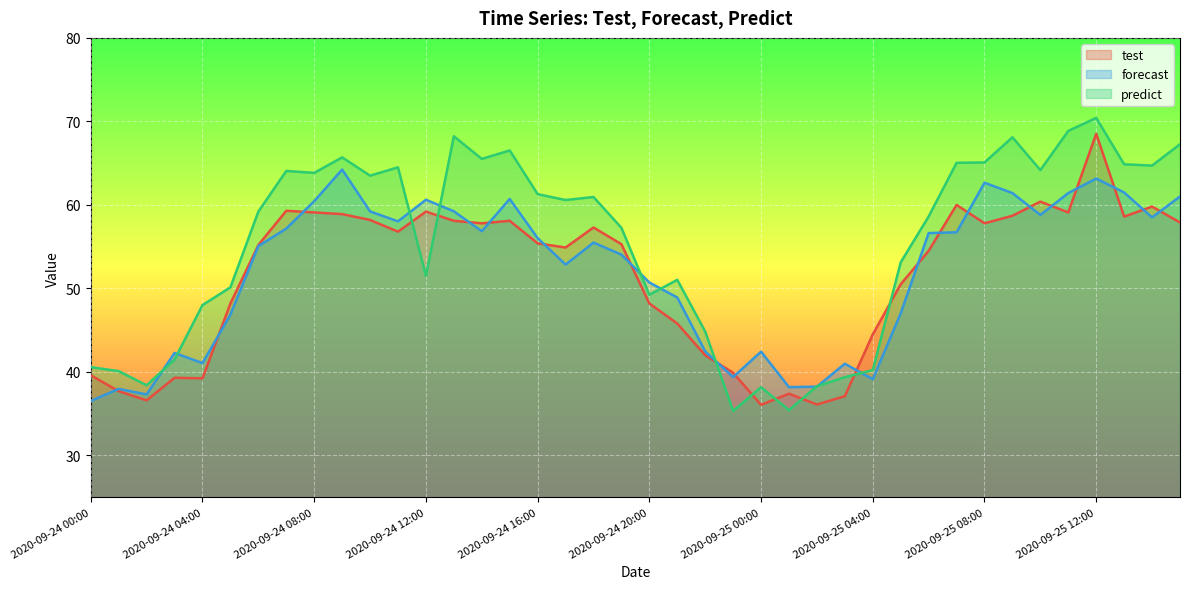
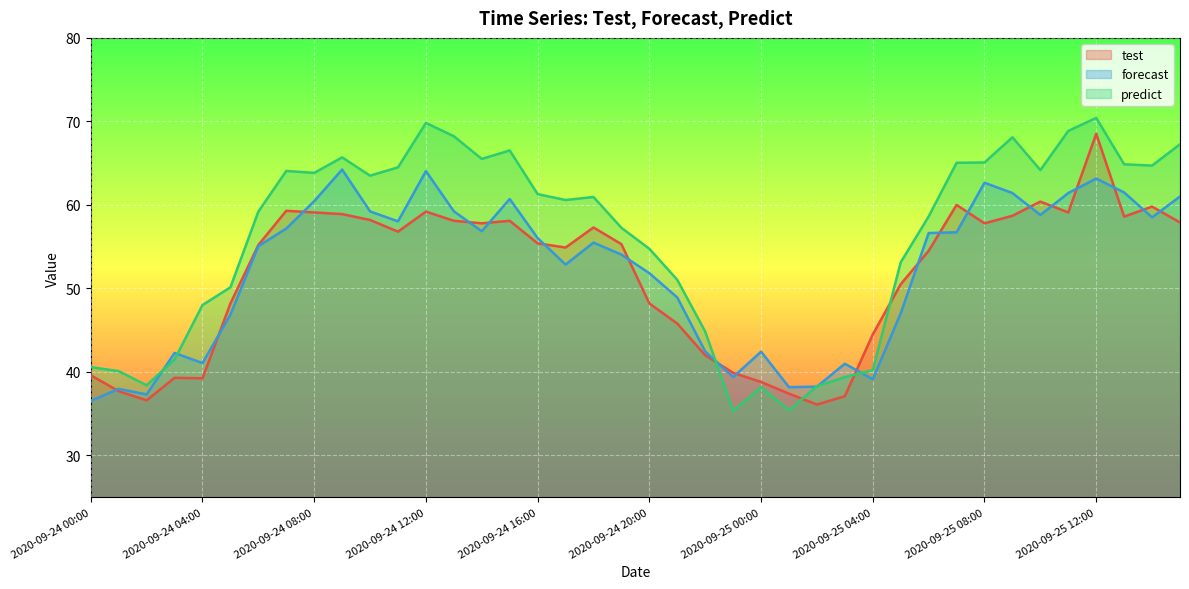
forecast, 2020-09-24 12:00: 61 -> 64
predict, 2020-09-24 12:00: 52 -> 70
forecast, 2020-09-24 20:00: 51 -> 52
predict, 2020-09-24 20:00: 49 -> 55
test, 2020-09-25 00:00: 36 -> 39
